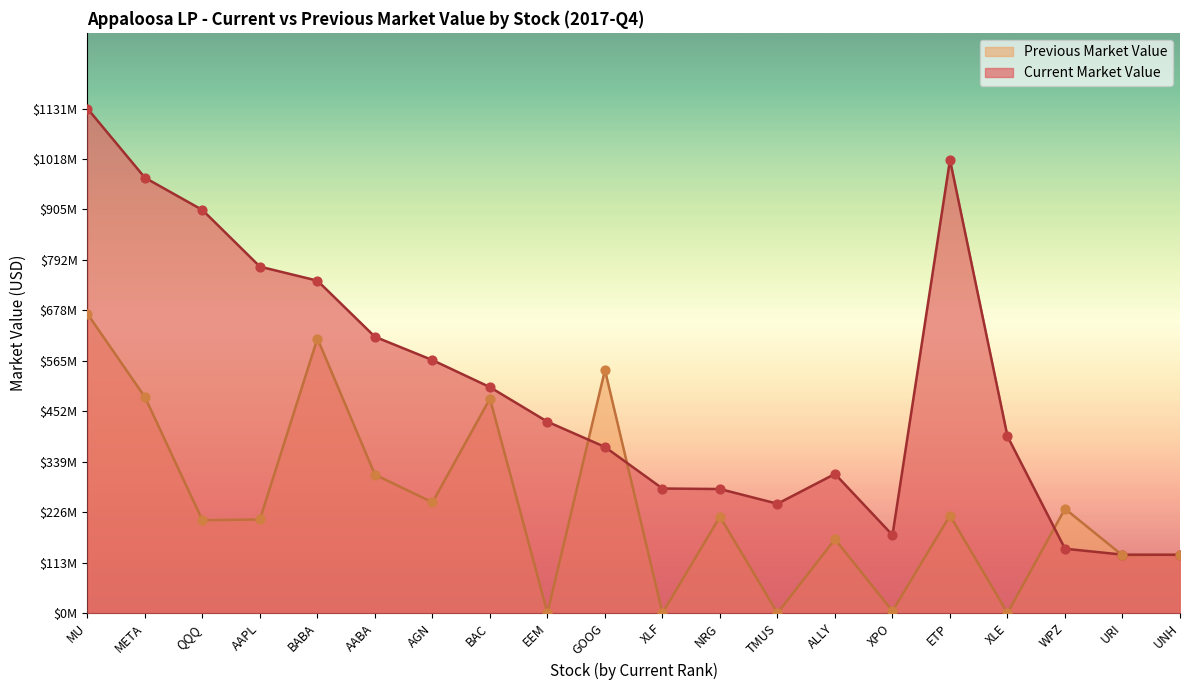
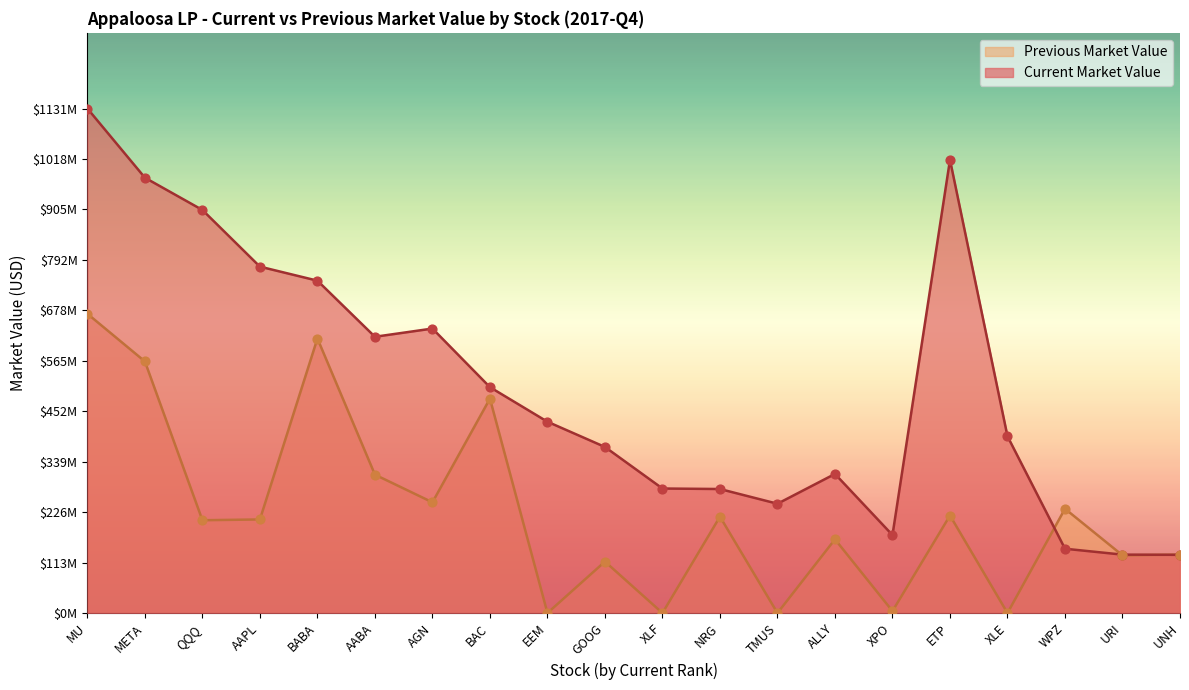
Previous Market Value, META: $480000000 -> $560000000
Current Market Value, AGN: $570000000 -> $640000000
Previous Market Value, GOOG: $540000000 -> $120000000
